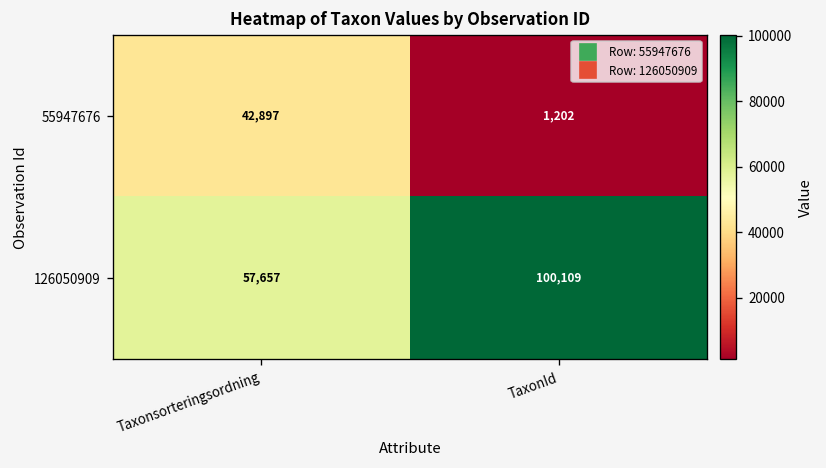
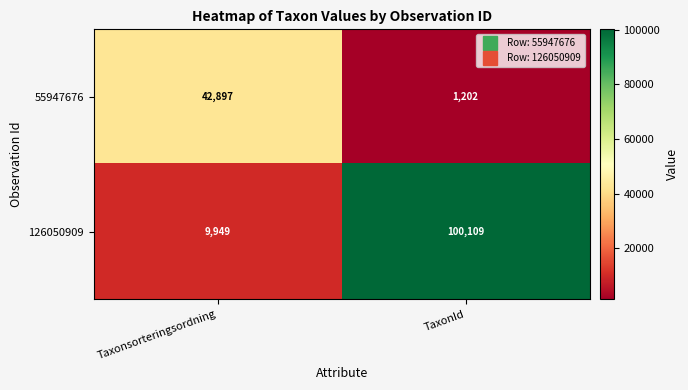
126050909, Taxonsorteringsordning: 57,657 -> 9,949
